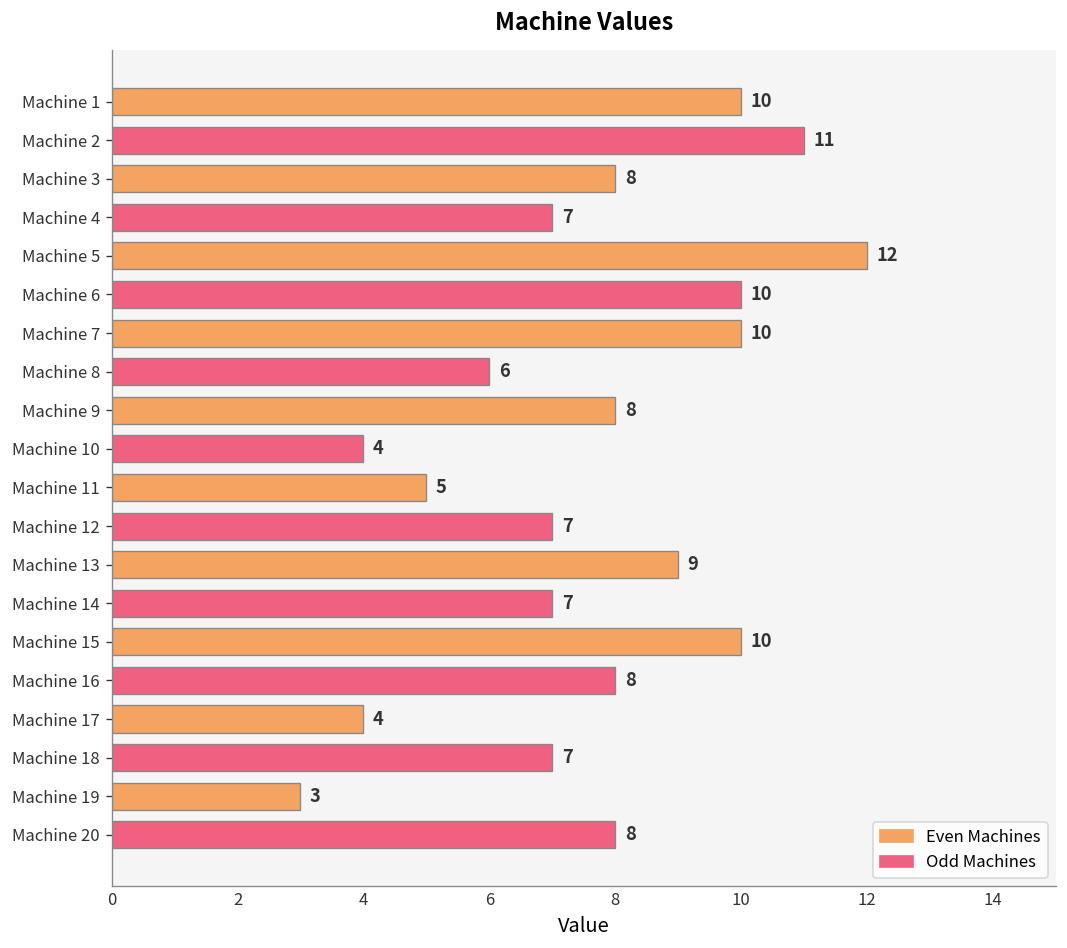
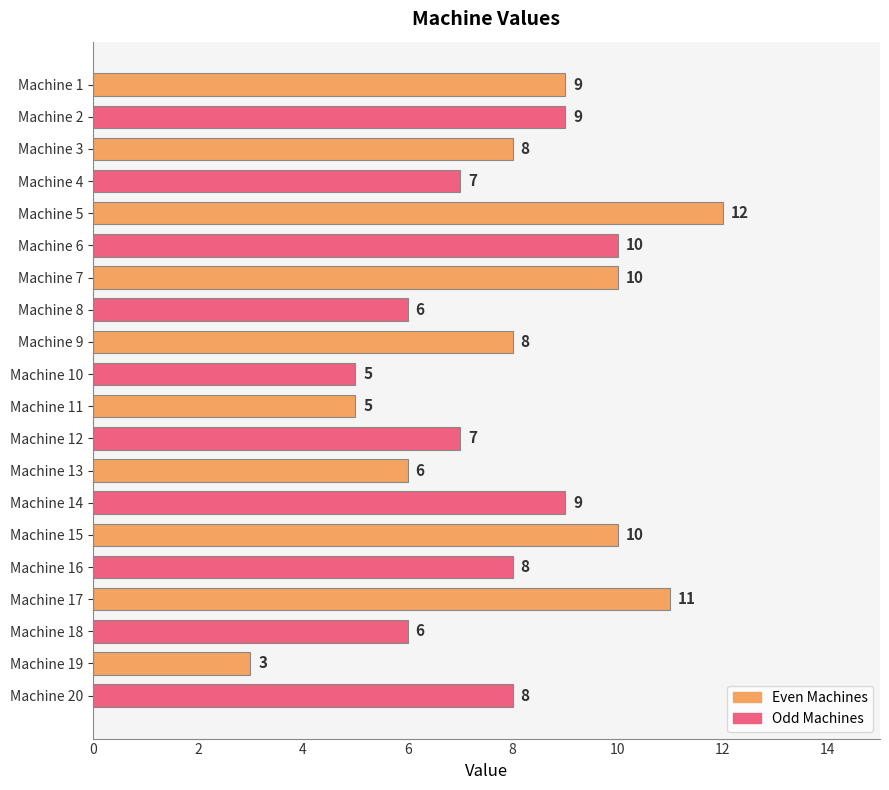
Machine 1: 10 -> 9
Machine 2: 11 -> 9
Machine 10: 4 -> 5
Machine 13: 9 -> 6
Machine 14: 7 -> 9
Machine 17: 4 -> 11
Machine 18: 7 -> 6
